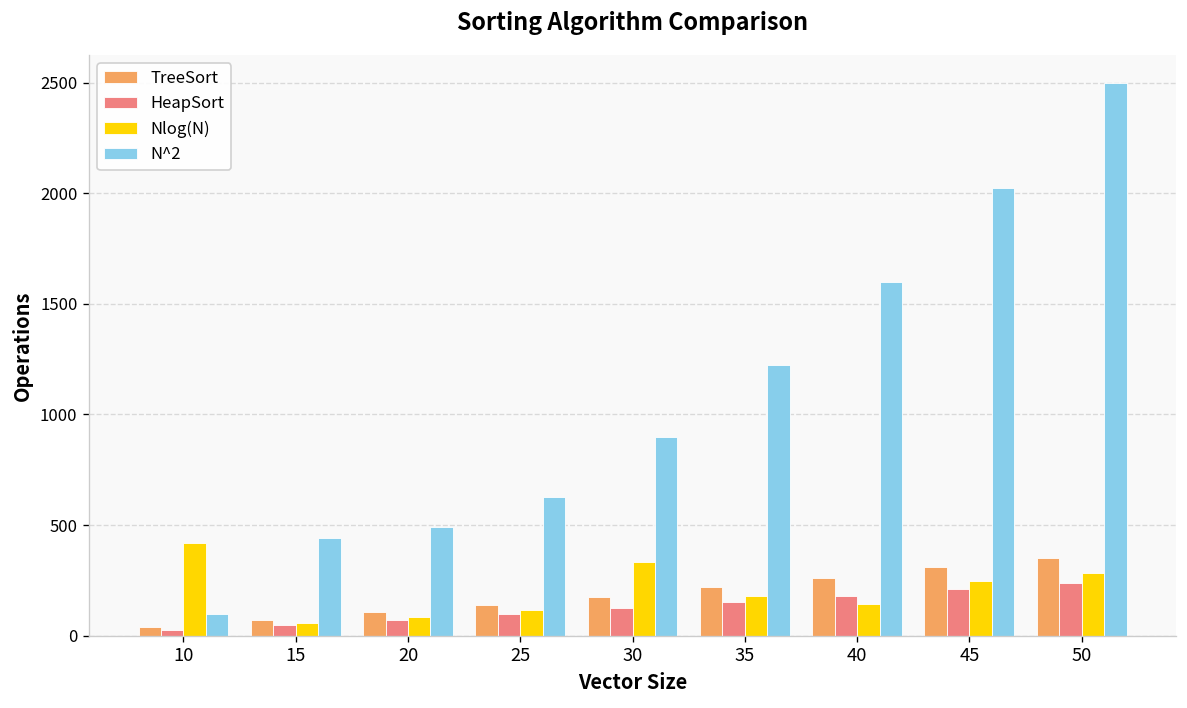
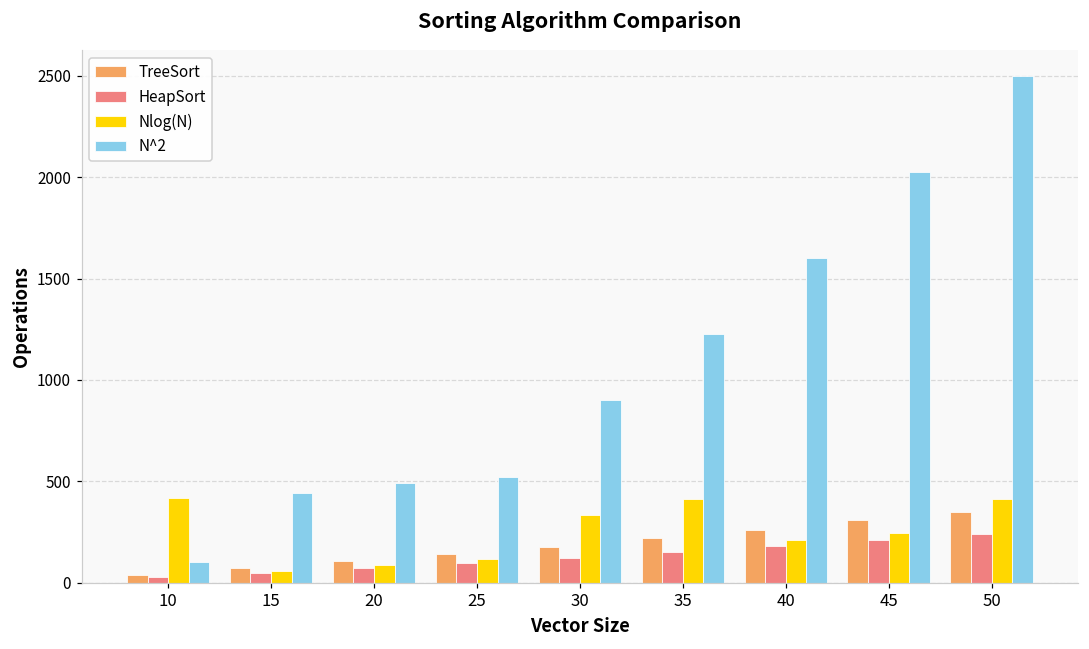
N^2, 25: 630 -> 520
Nlog(N), 35: 180 -> 410
Nlog(N), 40: 140 -> 210
Nlog(N), 50: 280 -> 410
